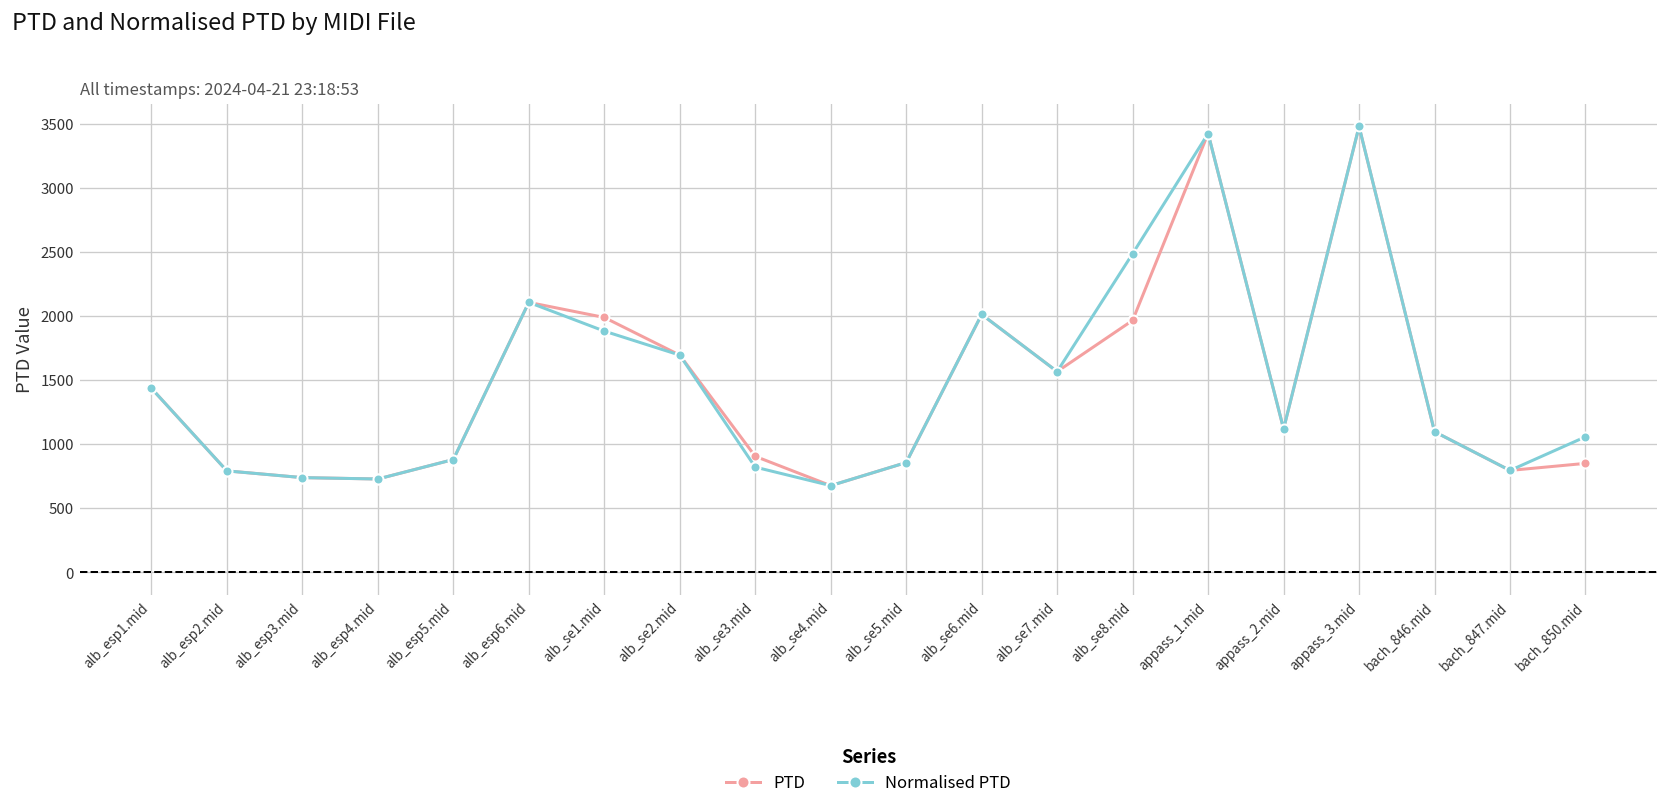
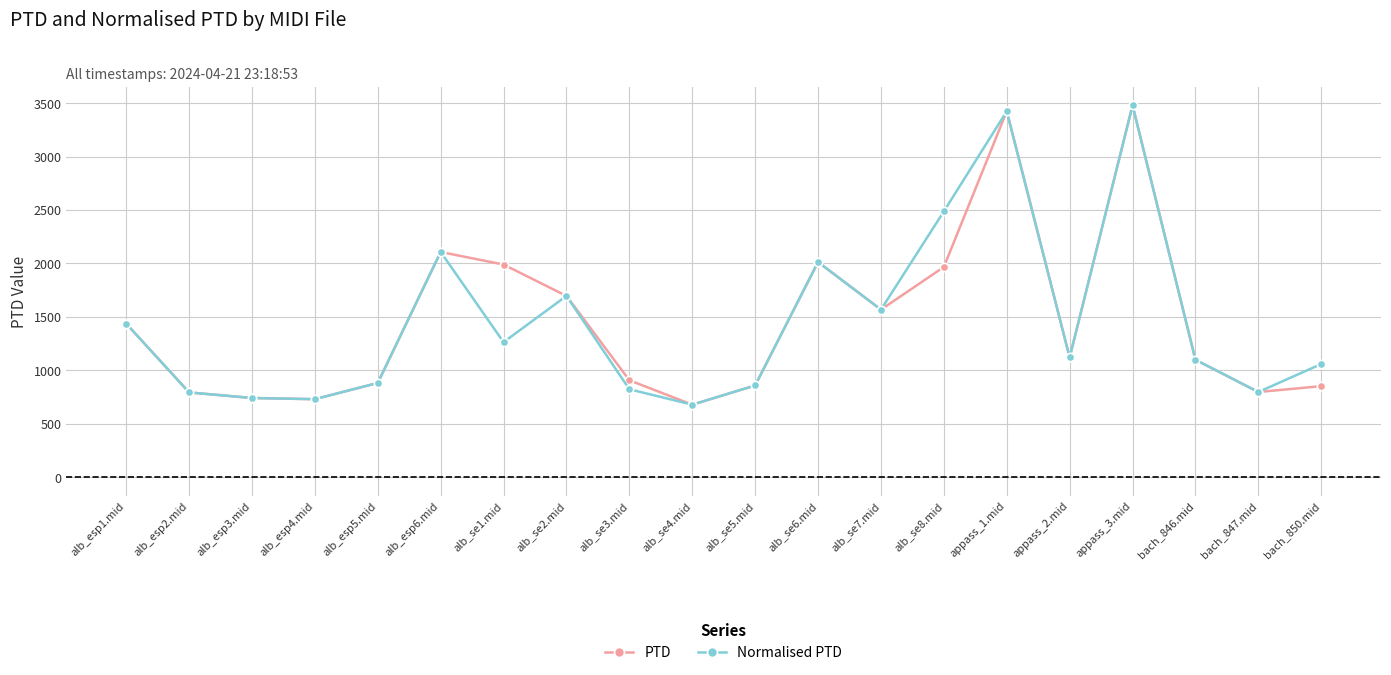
Normalised PTD, alb_se1.mid: 1880 -> 1260
